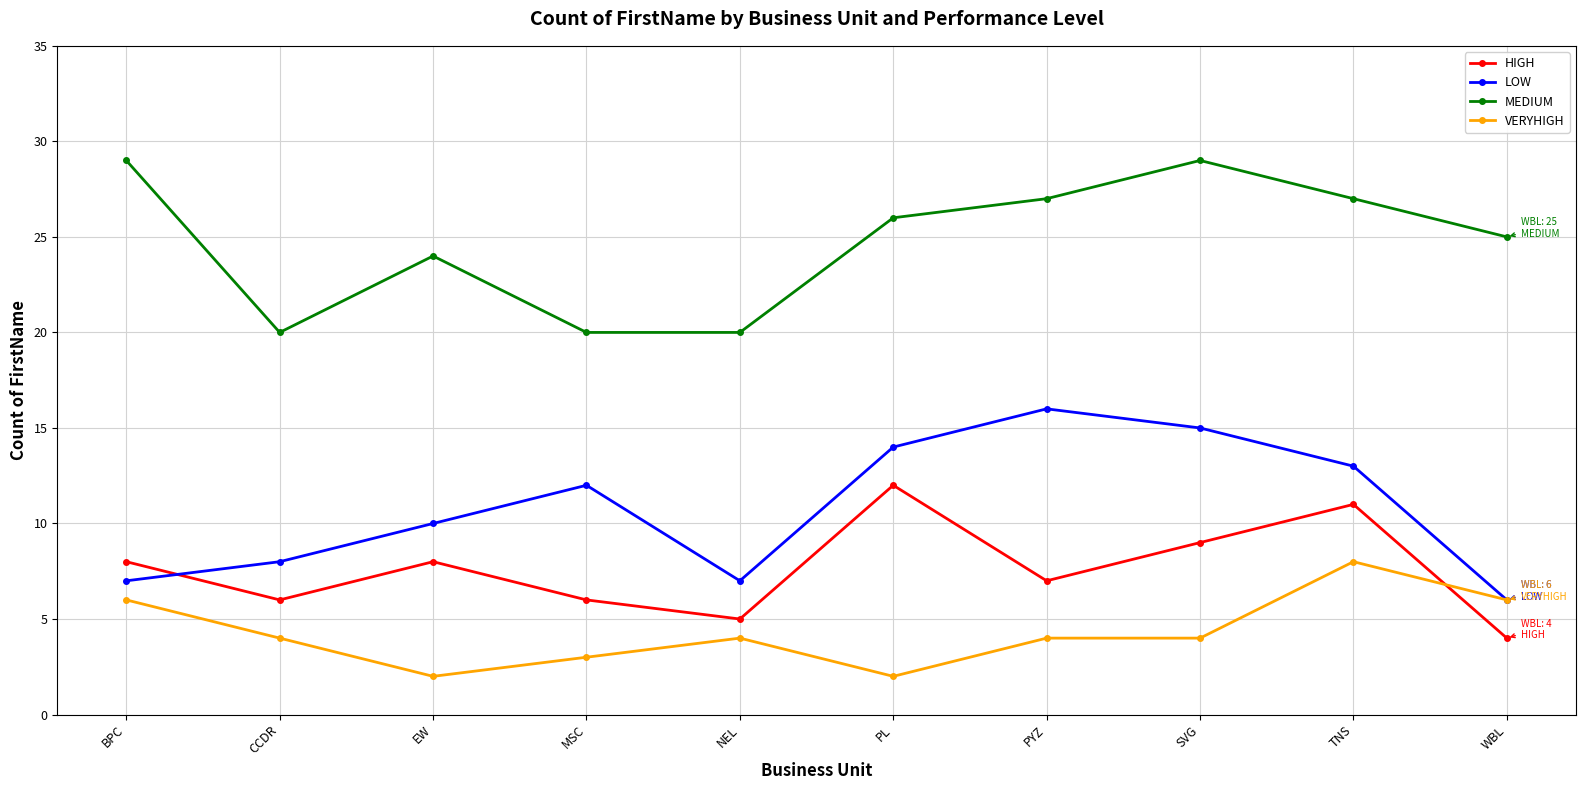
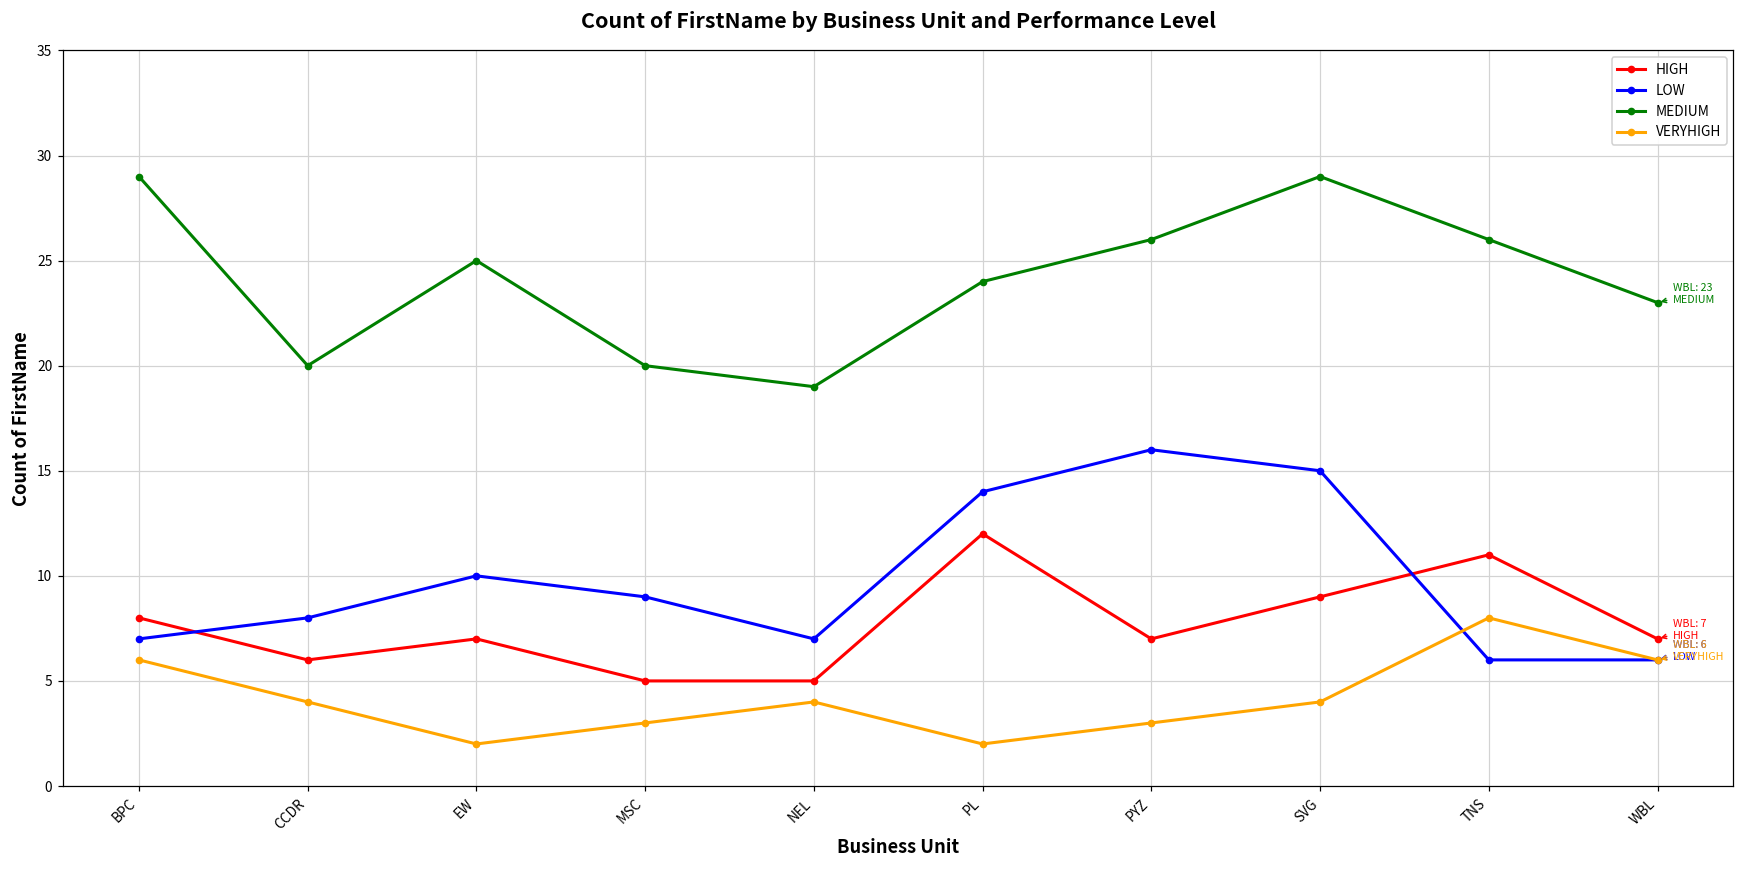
HIGH, EW: 8 -> 7
MEDIUM, EW: 24 -> 25
HIGH, MSC: 6 -> 5
LOW, MSC: 12 -> 9
MEDIUM, NEL: 20 -> 19
MEDIUM, PL: 26 -> 24
MEDIUM, PYZ: 27 -> 26
VERYHIGH, PYZ: 4 -> 3
LOW, TNS: 13 -> 6
MEDIUM, TNS: 27 -> 26
HIGH, WBL: 4 -> 7
MEDIUM, WBL: 25 -> 23
